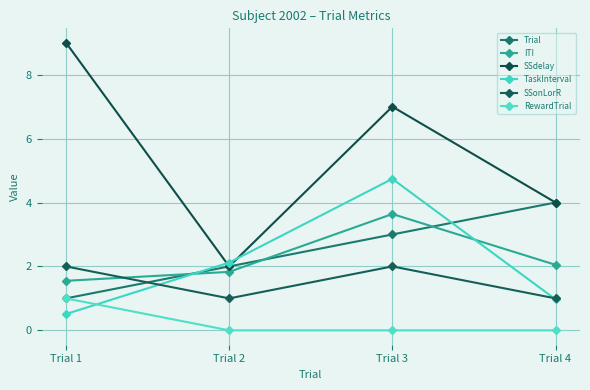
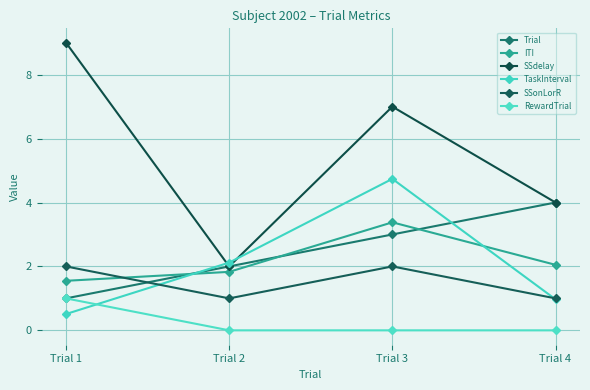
ITI, Trial 3: 3.6 -> 3.4
